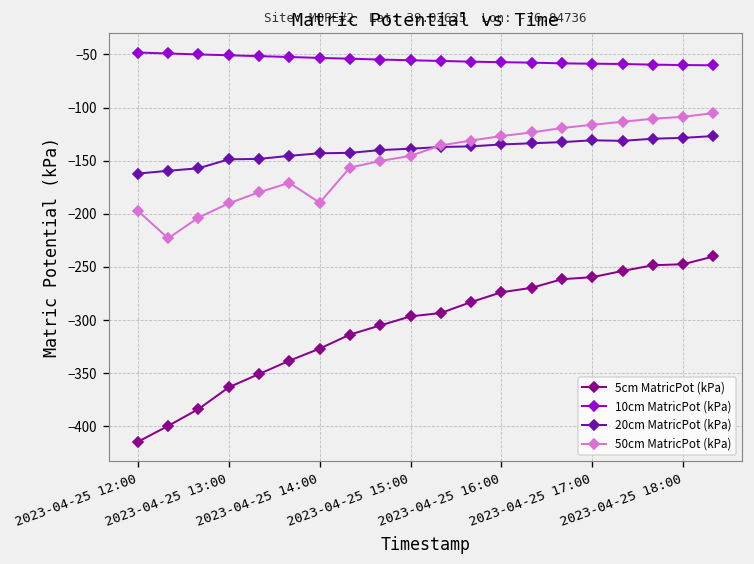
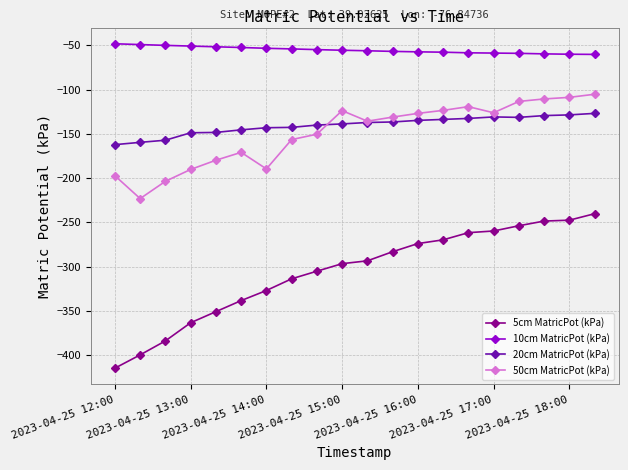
50cm MatricPot (kPa), 2023-04-25 15:00: -150 -> -120
50cm MatricPot (kPa), 2023-04-25 17:00: -120 -> -130
